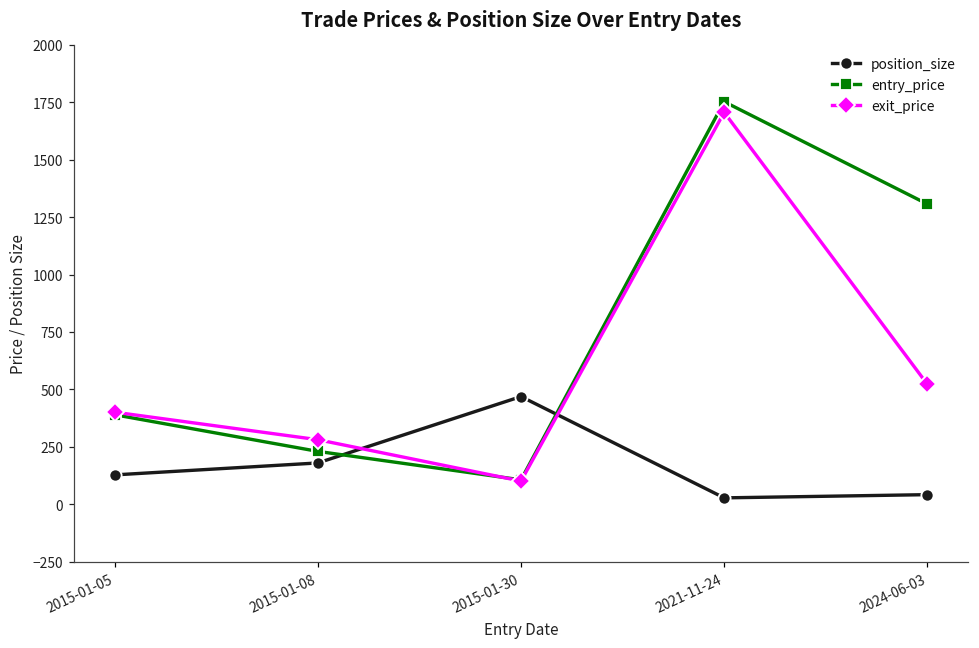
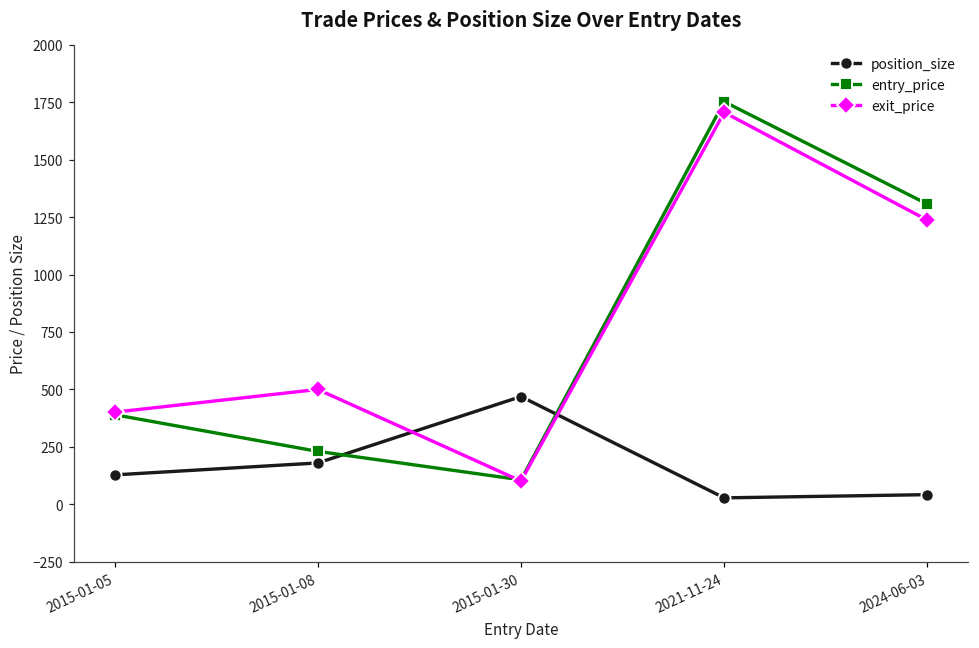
exit_price, 2015-01-08: 280 -> 500
exit_price, 2024-06-03: 520 -> 1240
